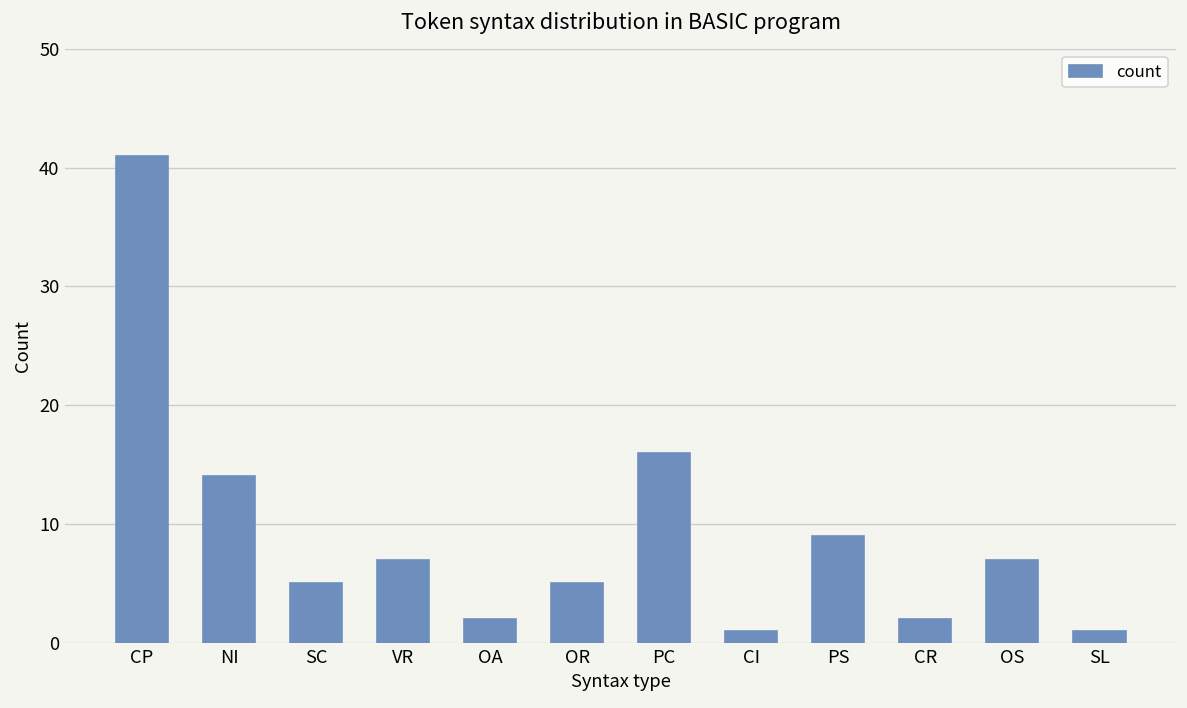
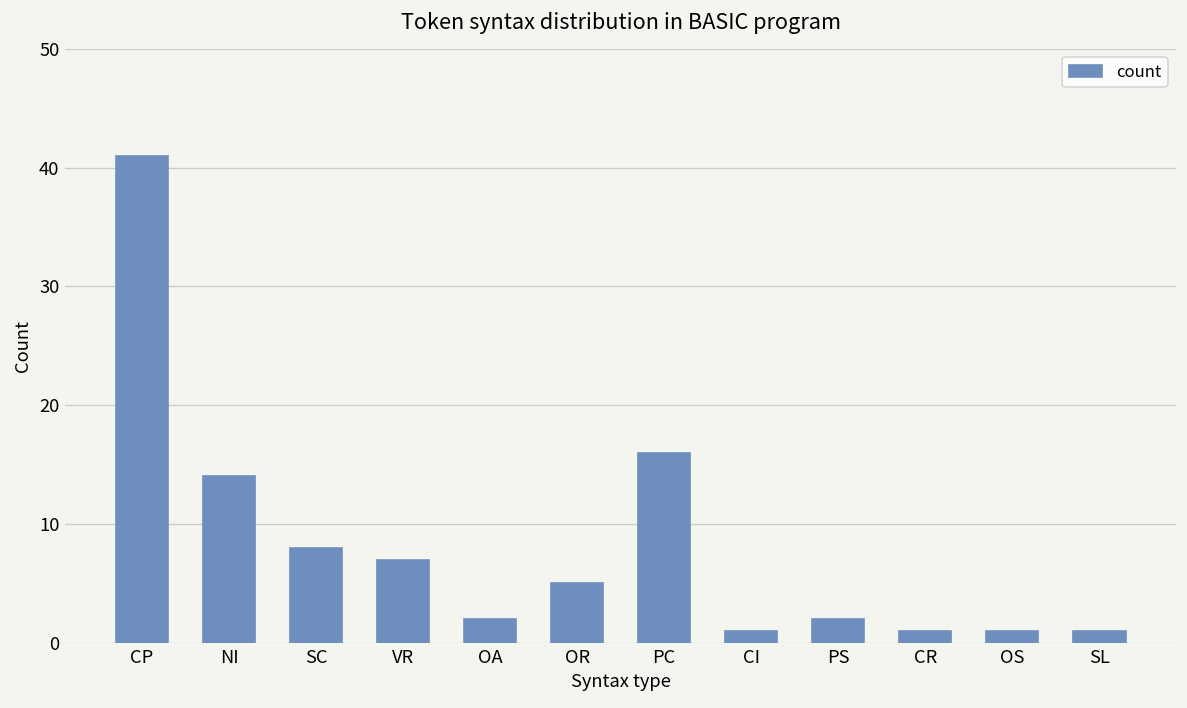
SC: 5 -> 8
PS: 9 -> 2
CR: 2 -> 1
OS: 7 -> 1
